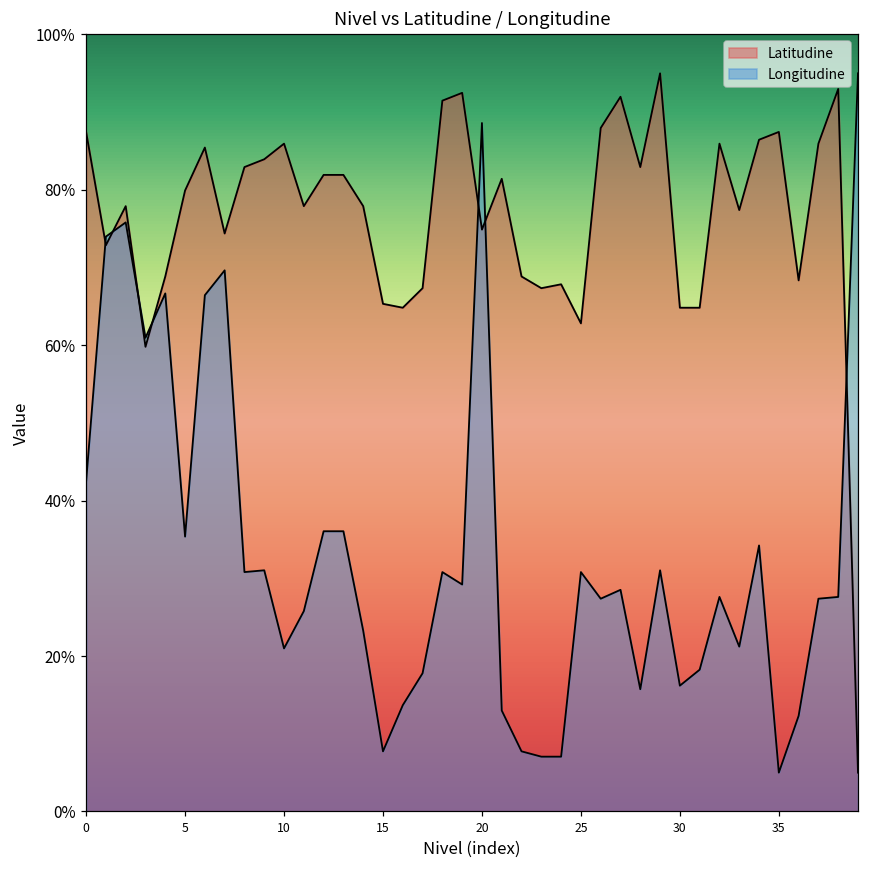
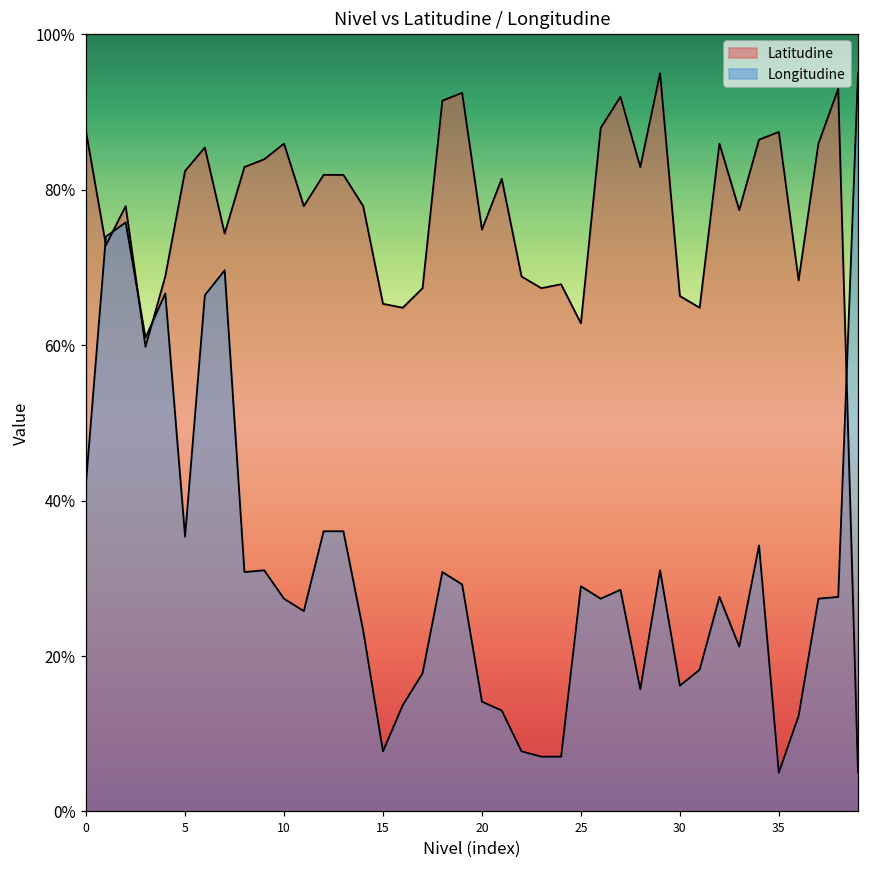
Latitudine, 5: 80% -> 82%
Longitudine, 10: 21% -> 27%
Longitudine, 20: 89% -> 14%
Longitudine, 25: 31% -> 29%
Latitudine, 30: 65% -> 66%
